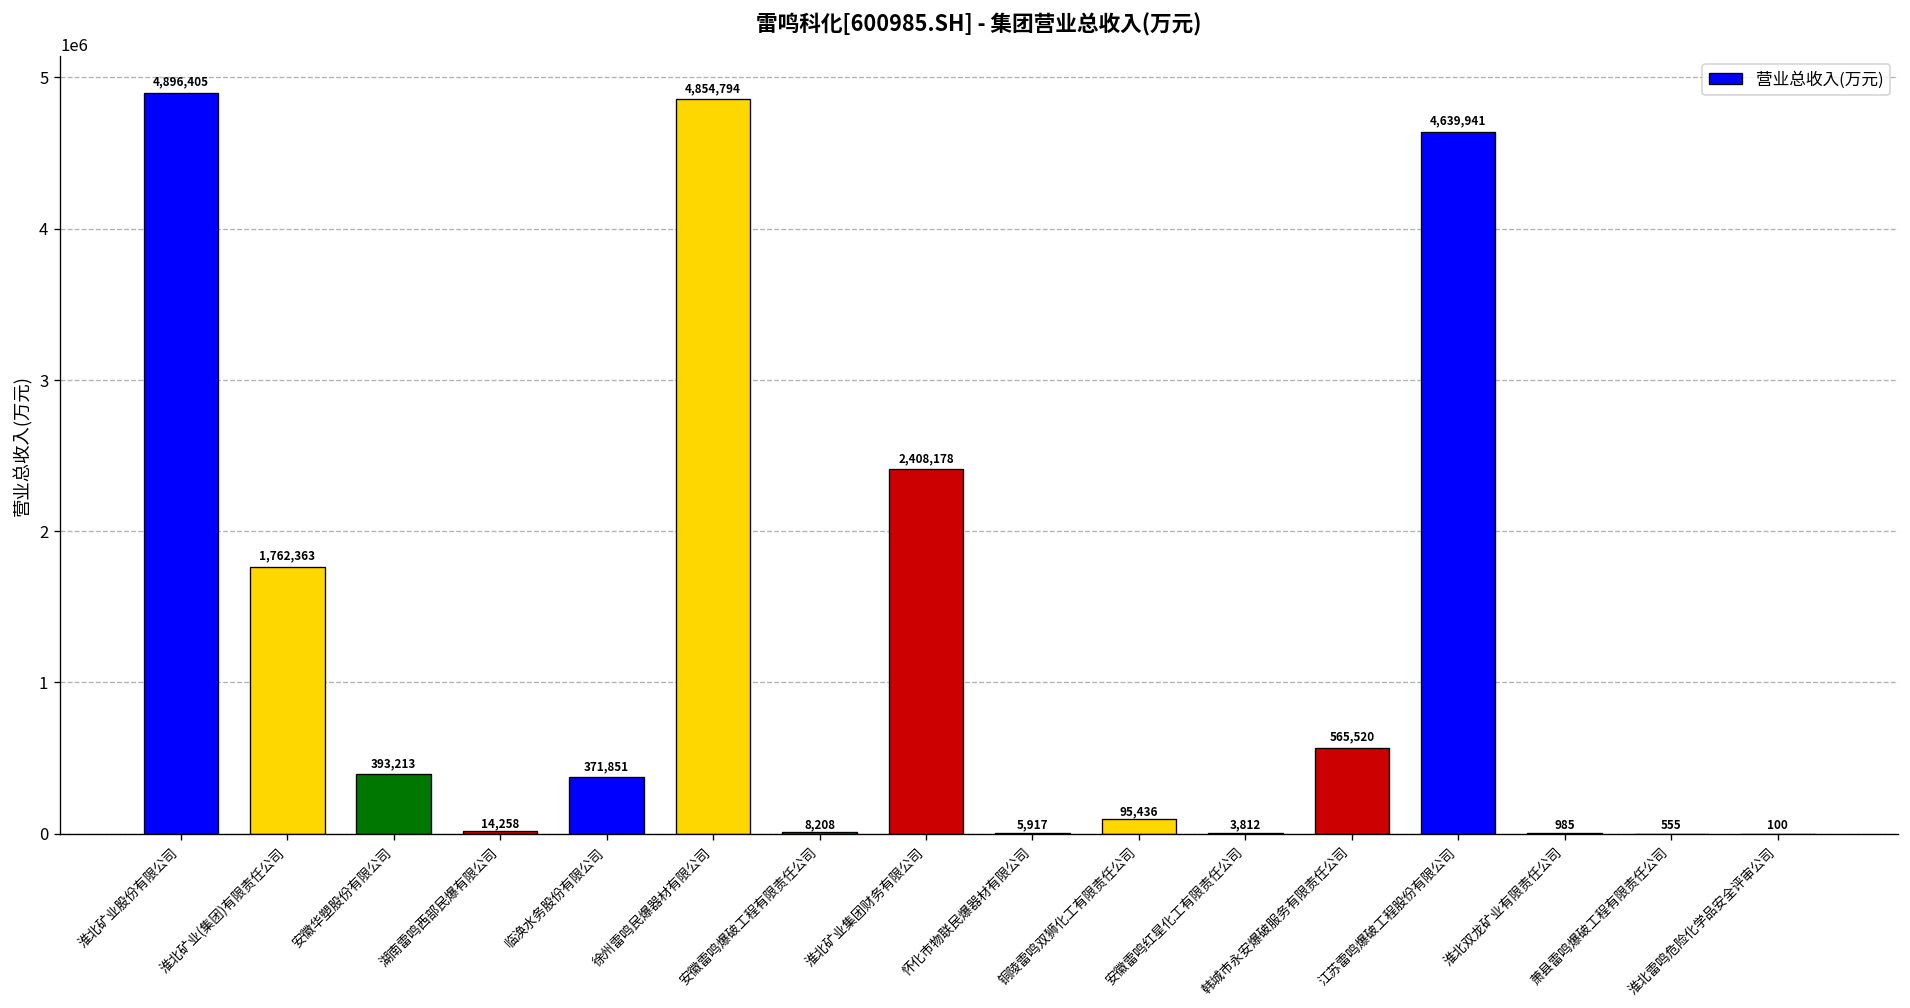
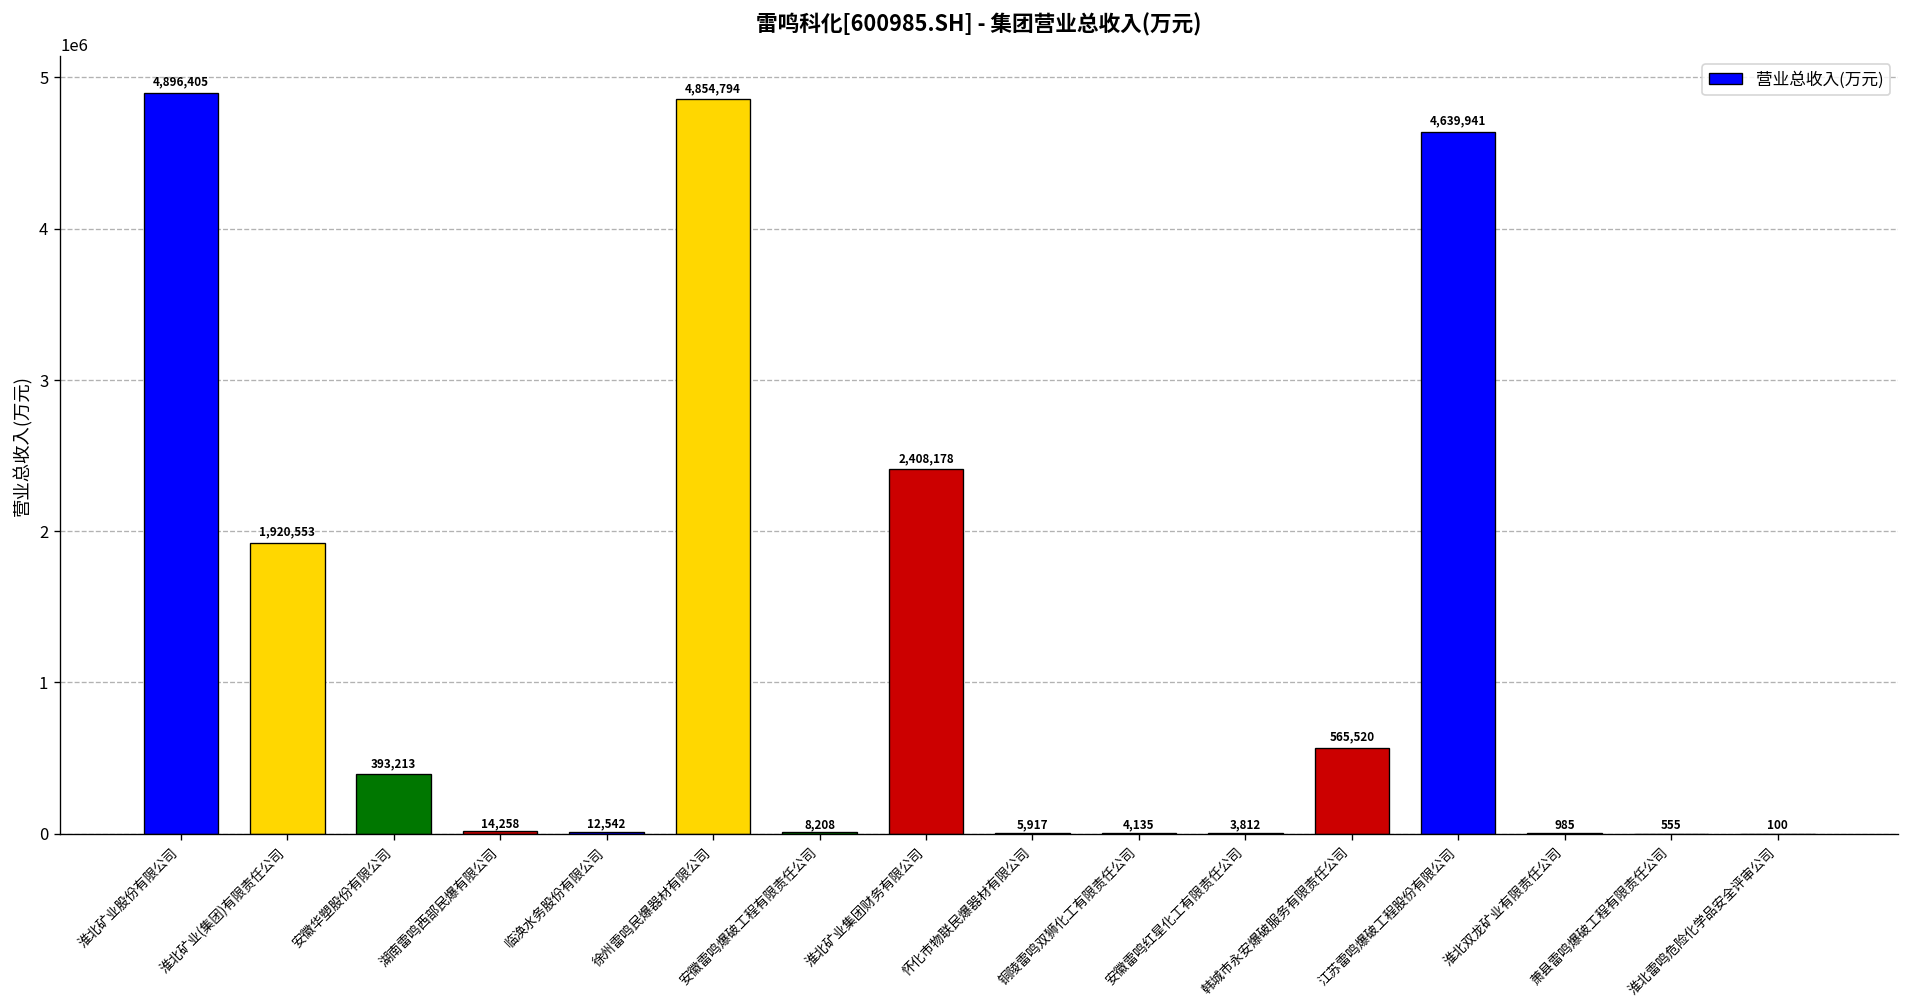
淮北矿业(集团)有限责任公司: 1,762,363 -> 1,920,553
临涣水务股份有限公司: 371,851 -> 12,542
铜陵雷鸣双狮化工有限责任公司: 95,436 -> 4,135
